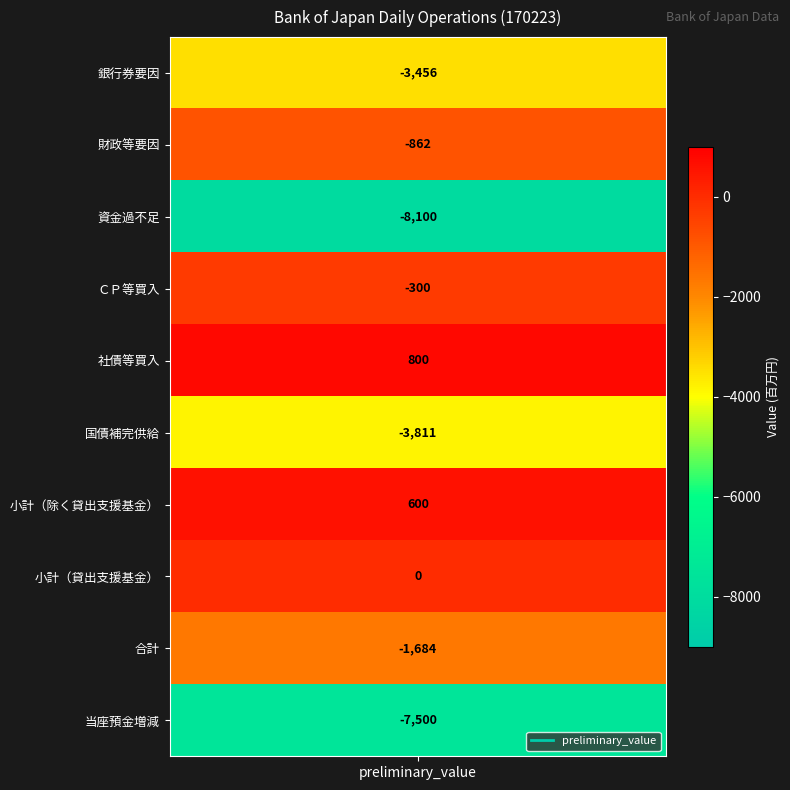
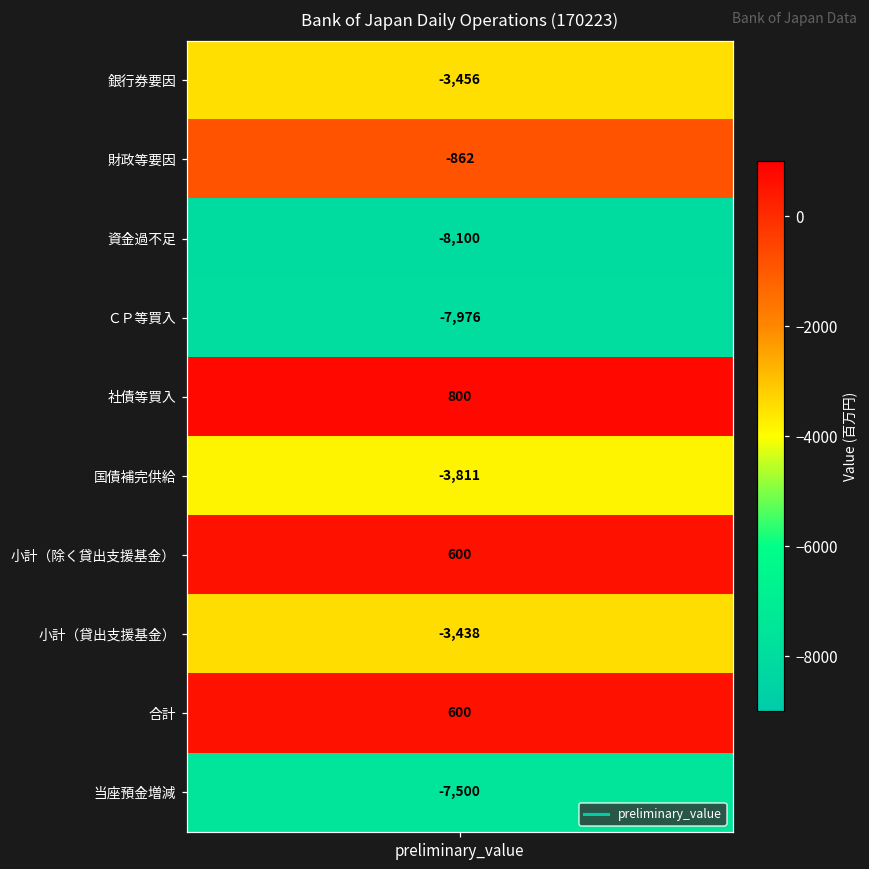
ＣＰ等買入, preliminary_value: -300 -> -7,976
小計（貸出支援基金）, preliminary_value: 0 -> -3,438
合計, preliminary_value: -1,684 -> 600
